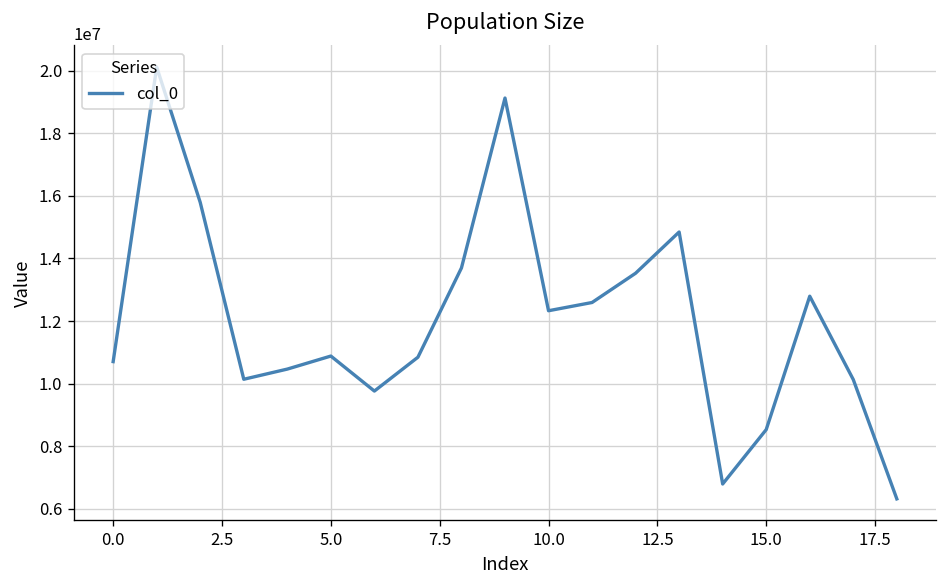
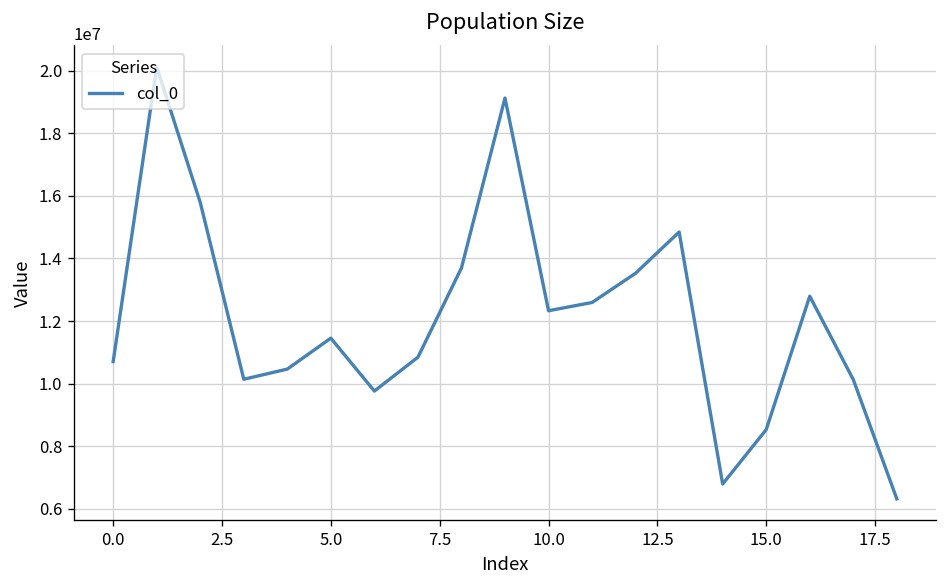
5.0: 10900000 -> 11500000
